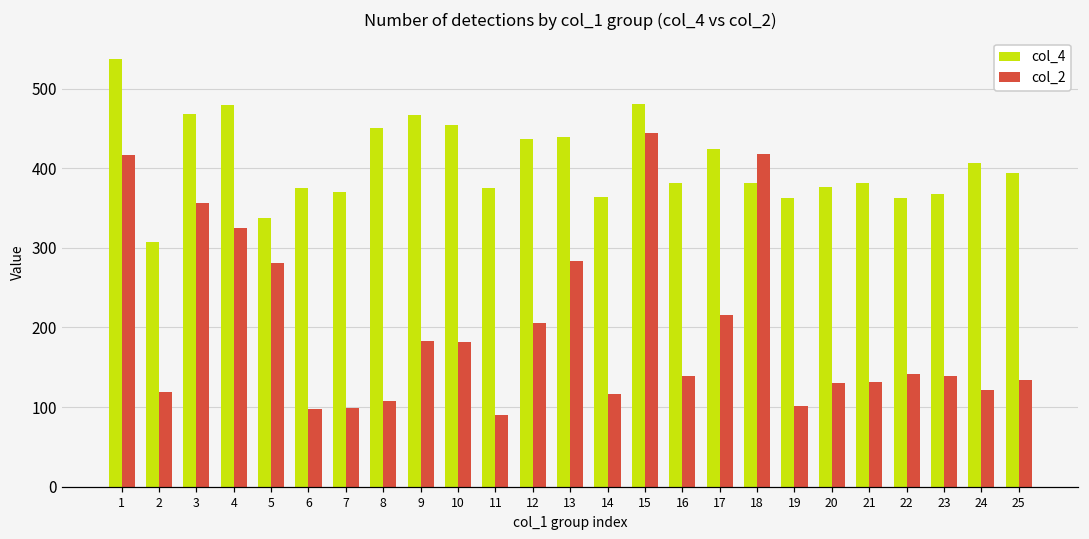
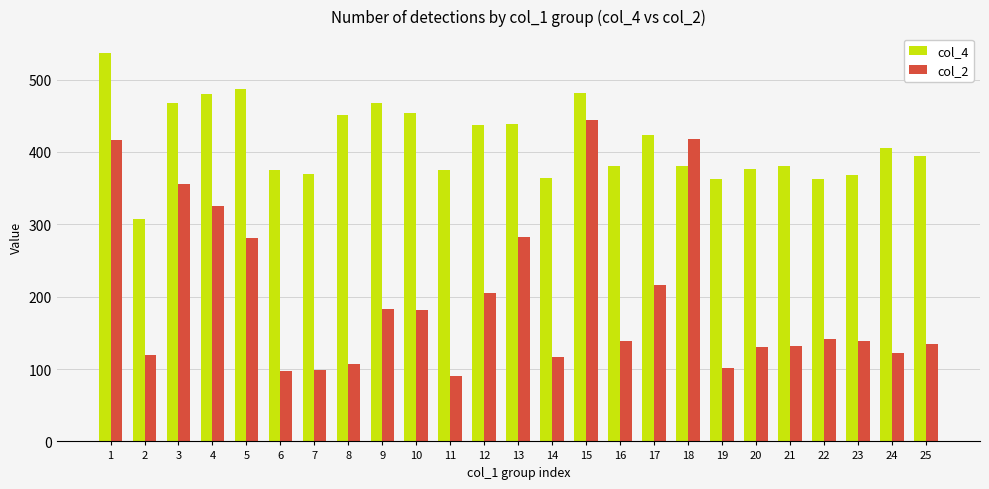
col_4, 5: 340 -> 490
